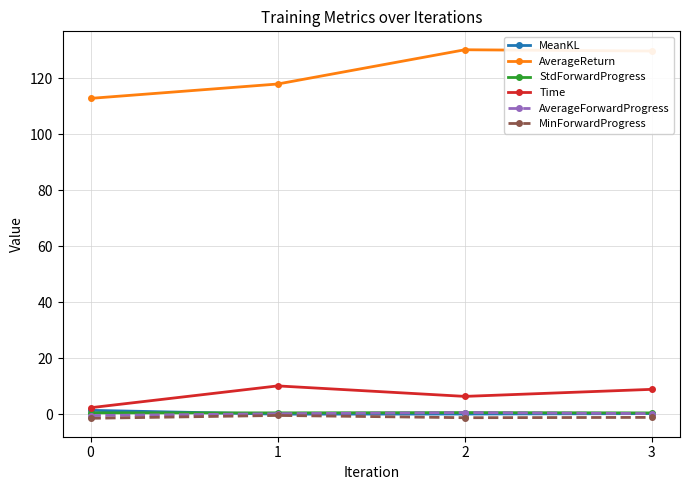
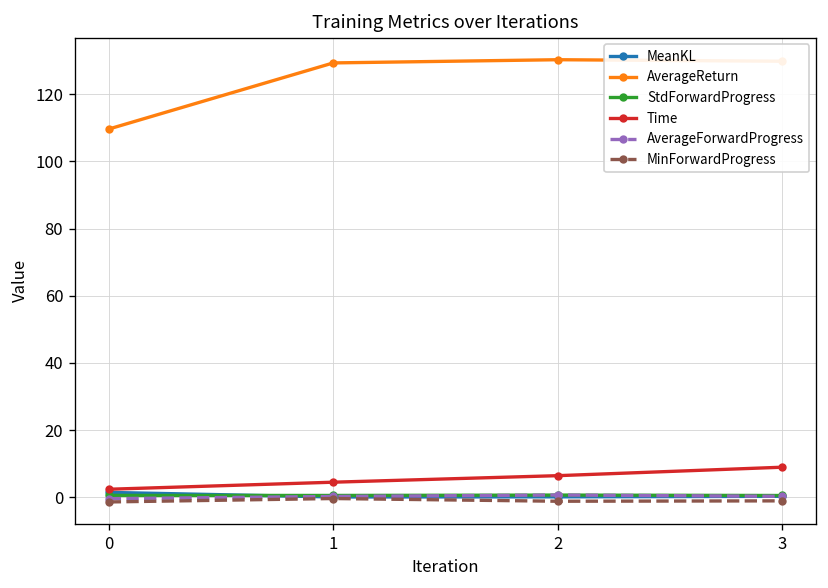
AverageReturn, 0: 113 -> 110
AverageReturn, 1: 118 -> 129
Time, 1: 10 -> 4
